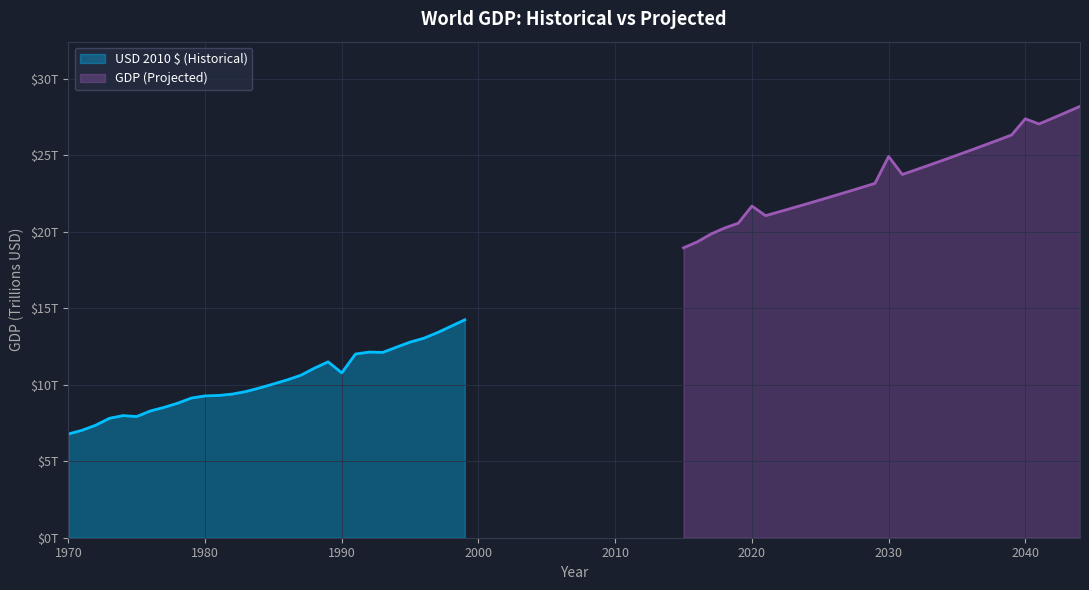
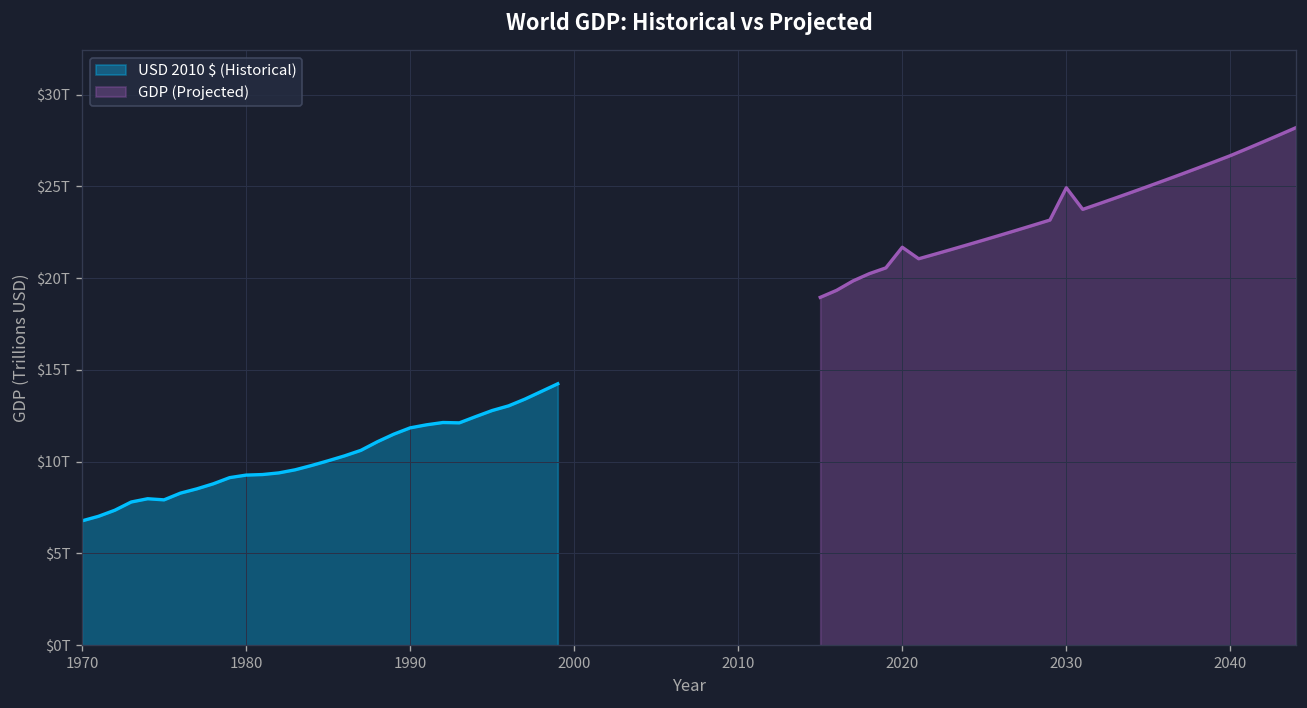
USD 2010 $ (Historical), 1990: $10.8T -> $11.8T
GDP (Projected), 2040: $27.4T -> $26.7T
